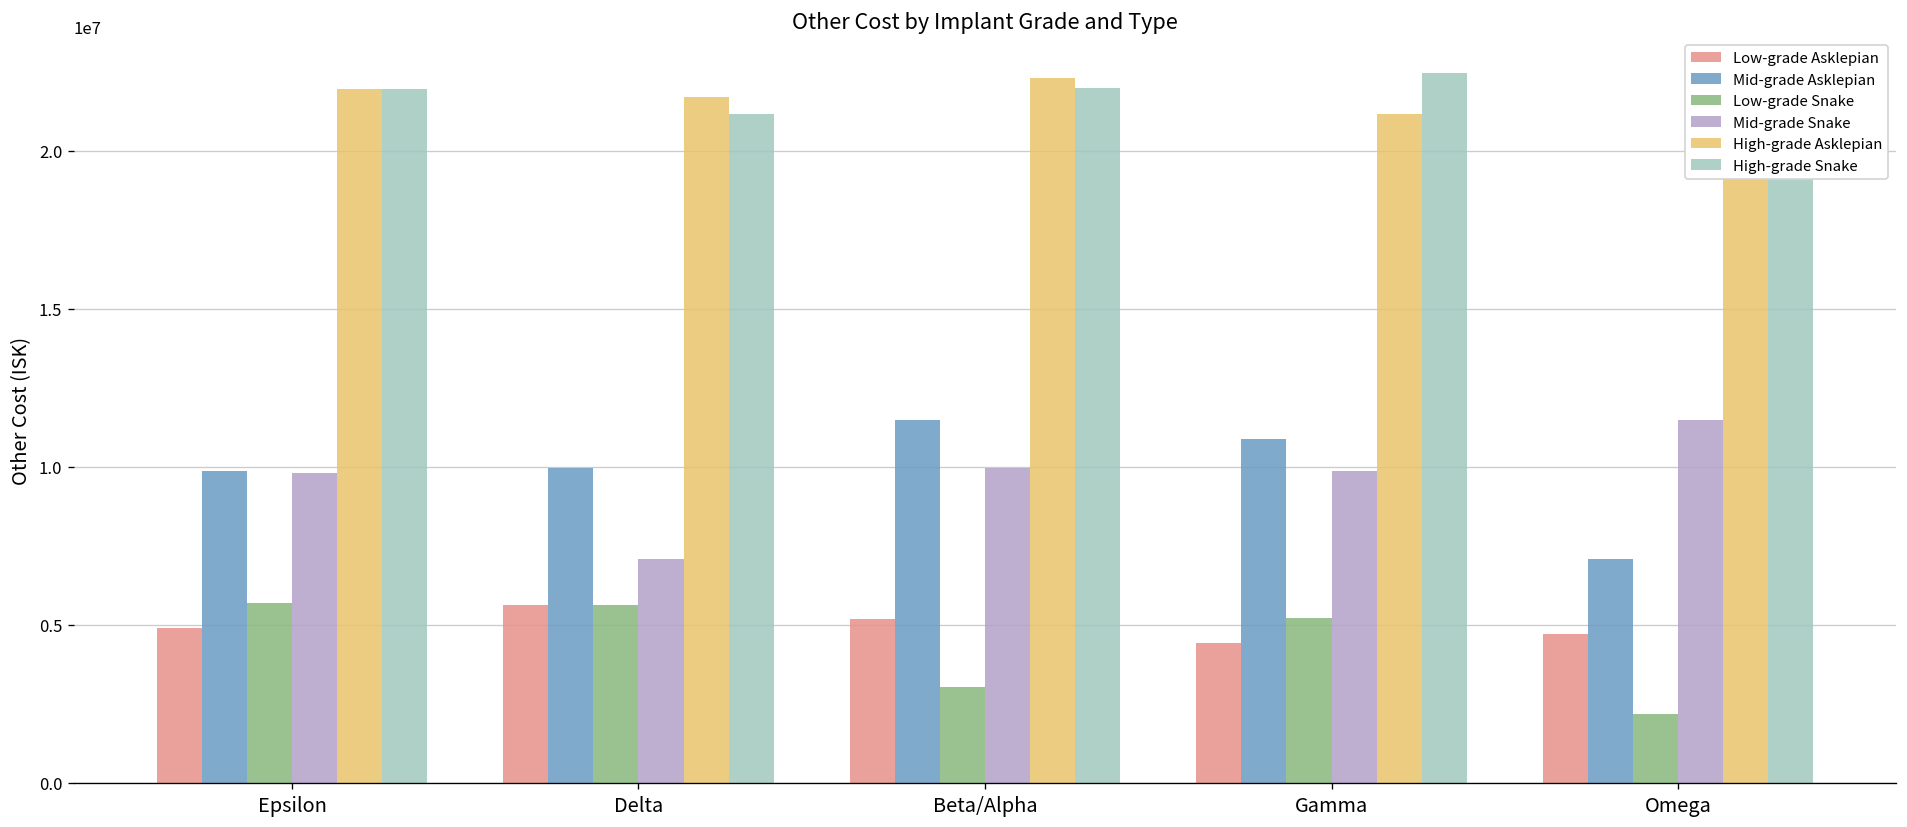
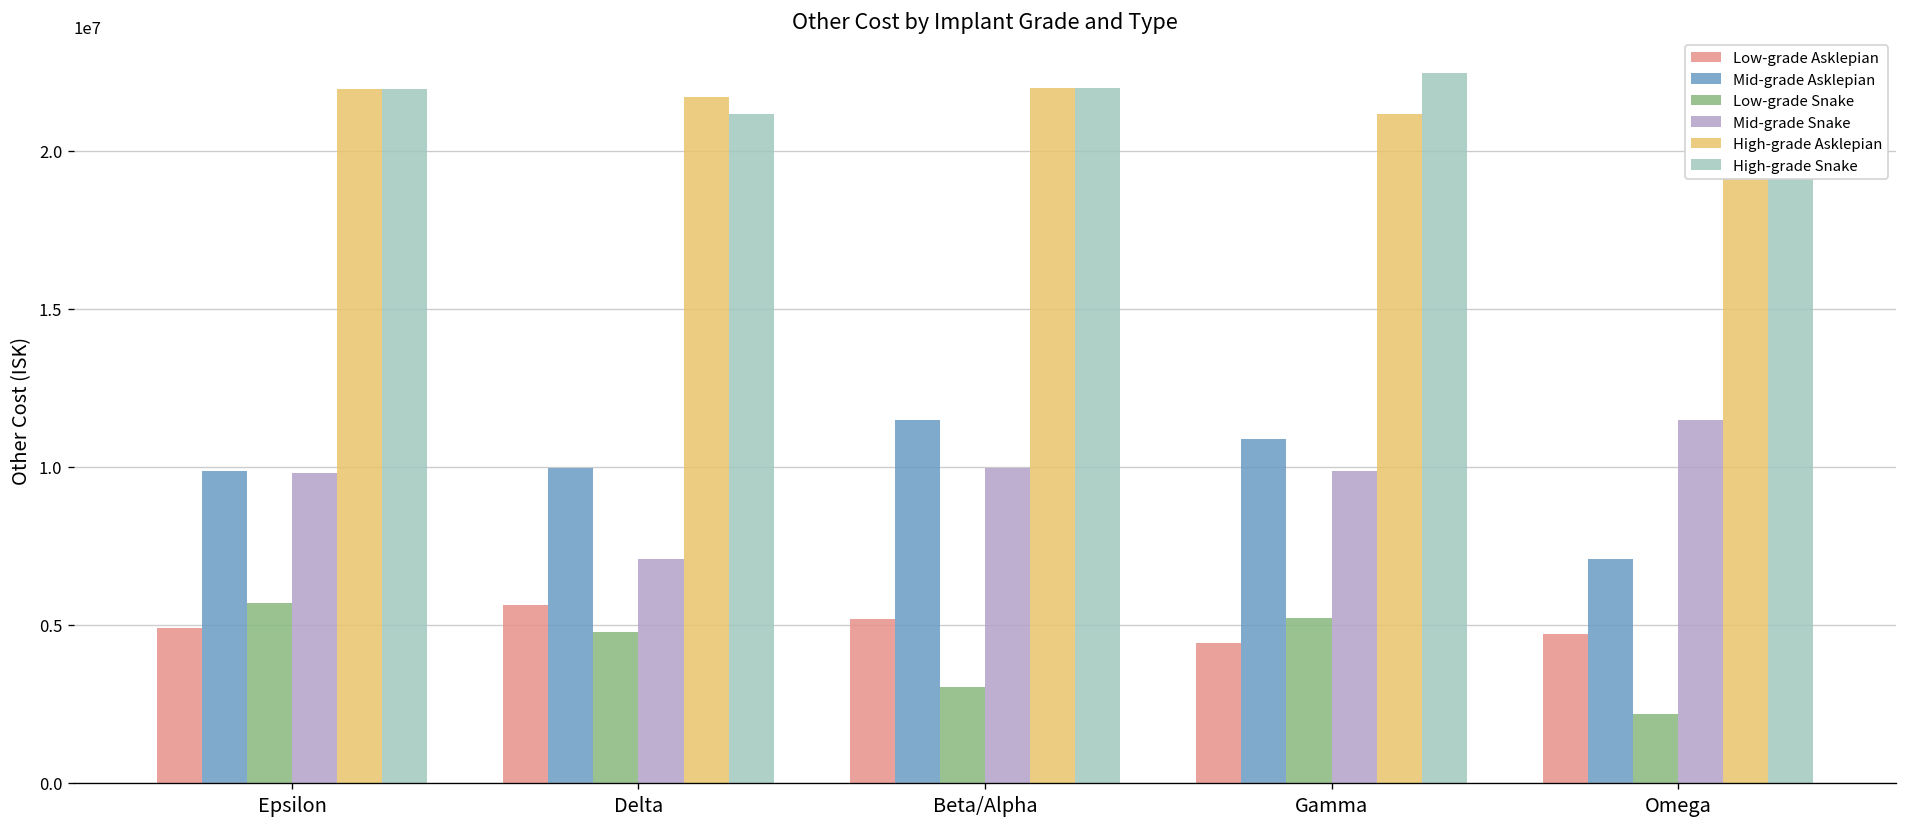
Low-grade Snake, Delta: 5600000 -> 4800000
High-grade Asklepian, Beta/Alpha: 22300000 -> 22000000
